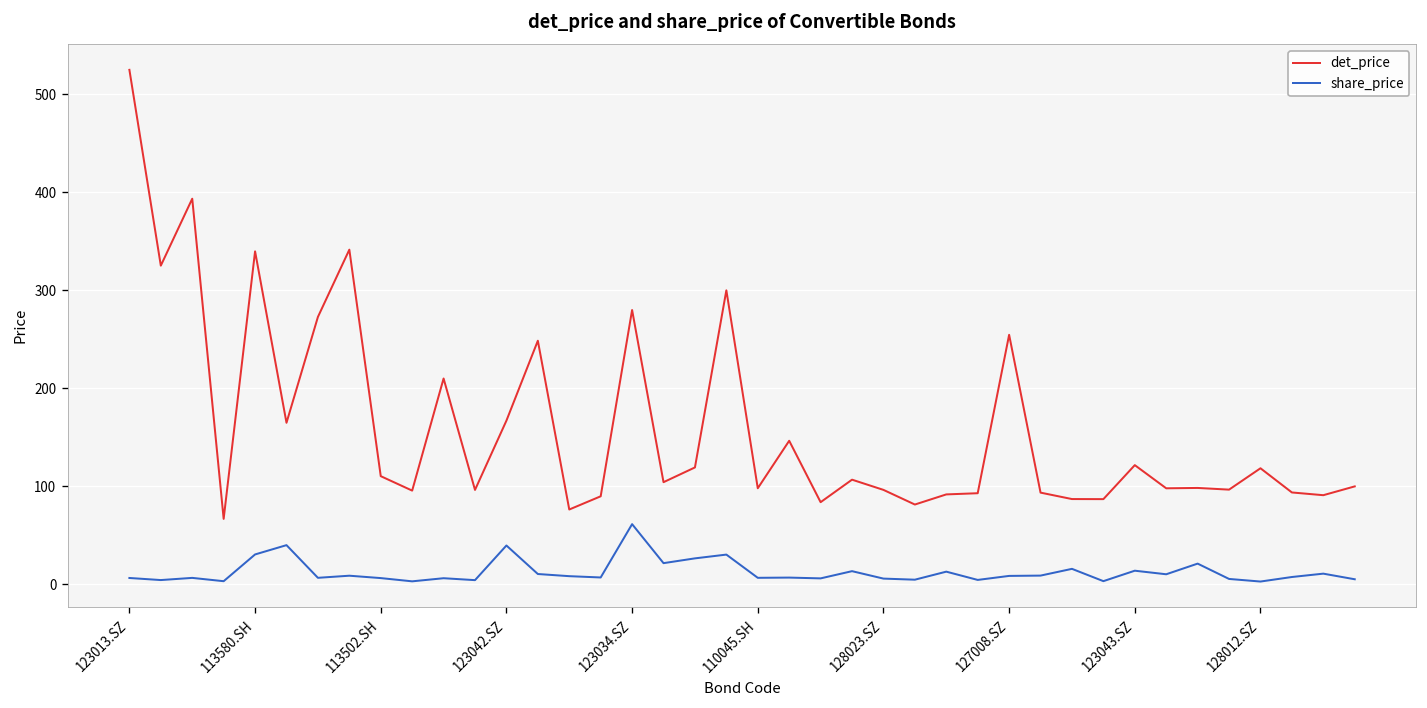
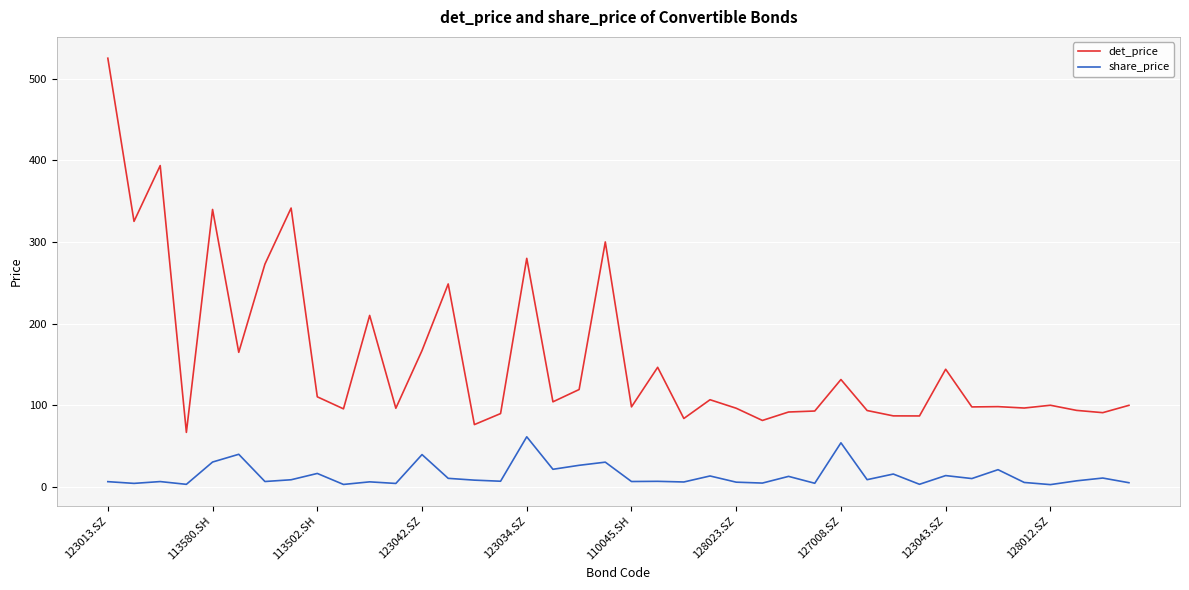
share_price, 113502.SH: 10 -> 20
det_price, 127008.SZ: 250 -> 130
share_price, 127008.SZ: 10 -> 50
det_price, 123043.SZ: 120 -> 140
det_price, 128012.SZ: 120 -> 100
